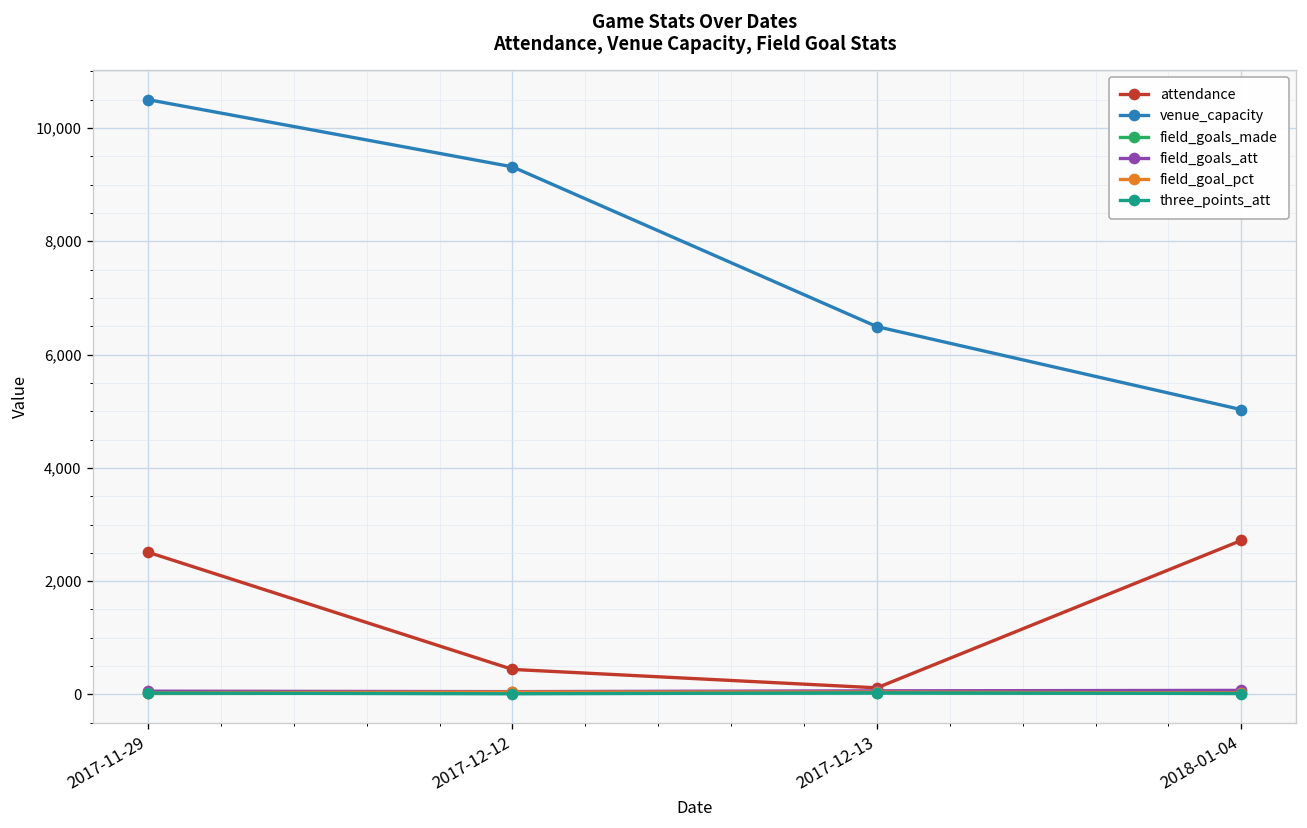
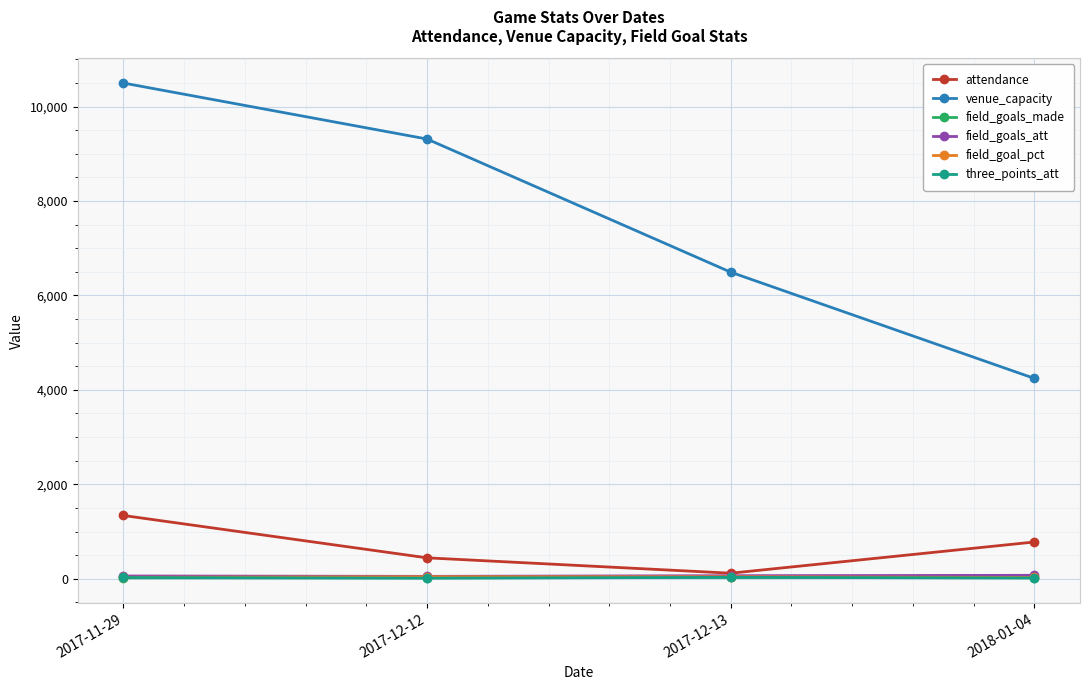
attendance, 2017-11-29: 2,500 -> 1,300
attendance, 2018-01-04: 2,700 -> 800
venue_capacity, 2018-01-04: 5,000 -> 4,200
